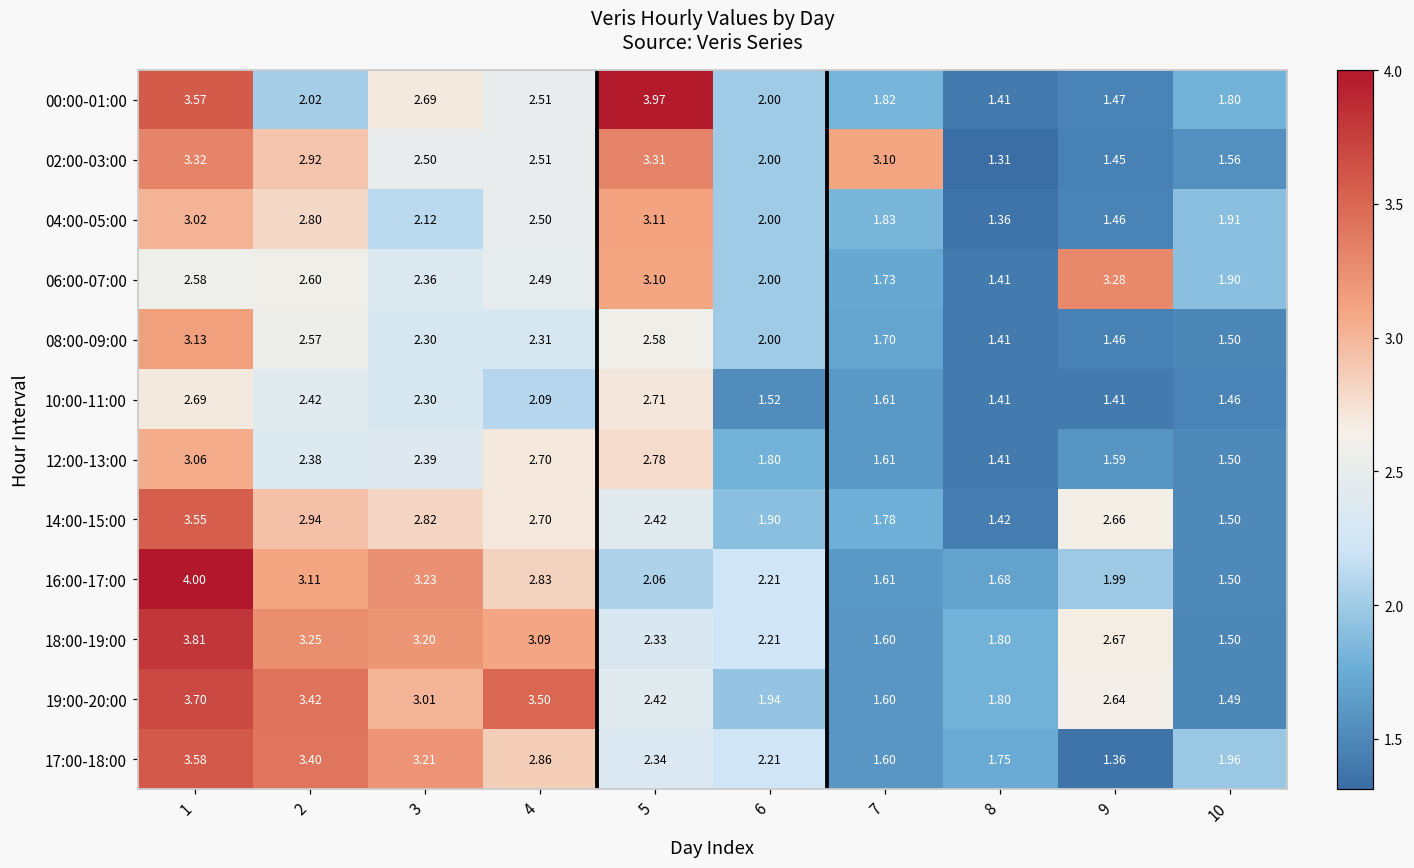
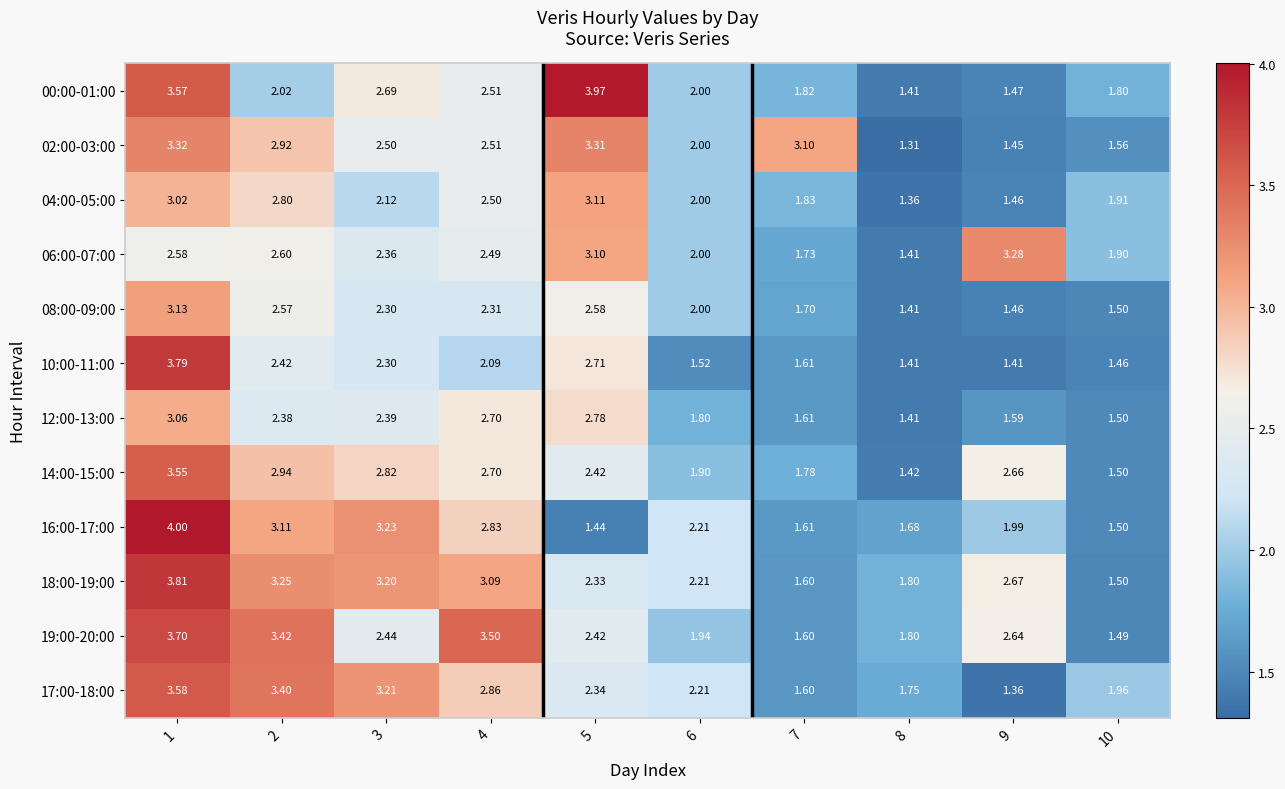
10:00-11:00, 1: 2.69 -> 3.79
16:00-17:00, 5: 2.06 -> 1.44
19:00-20:00, 3: 3.01 -> 2.44
